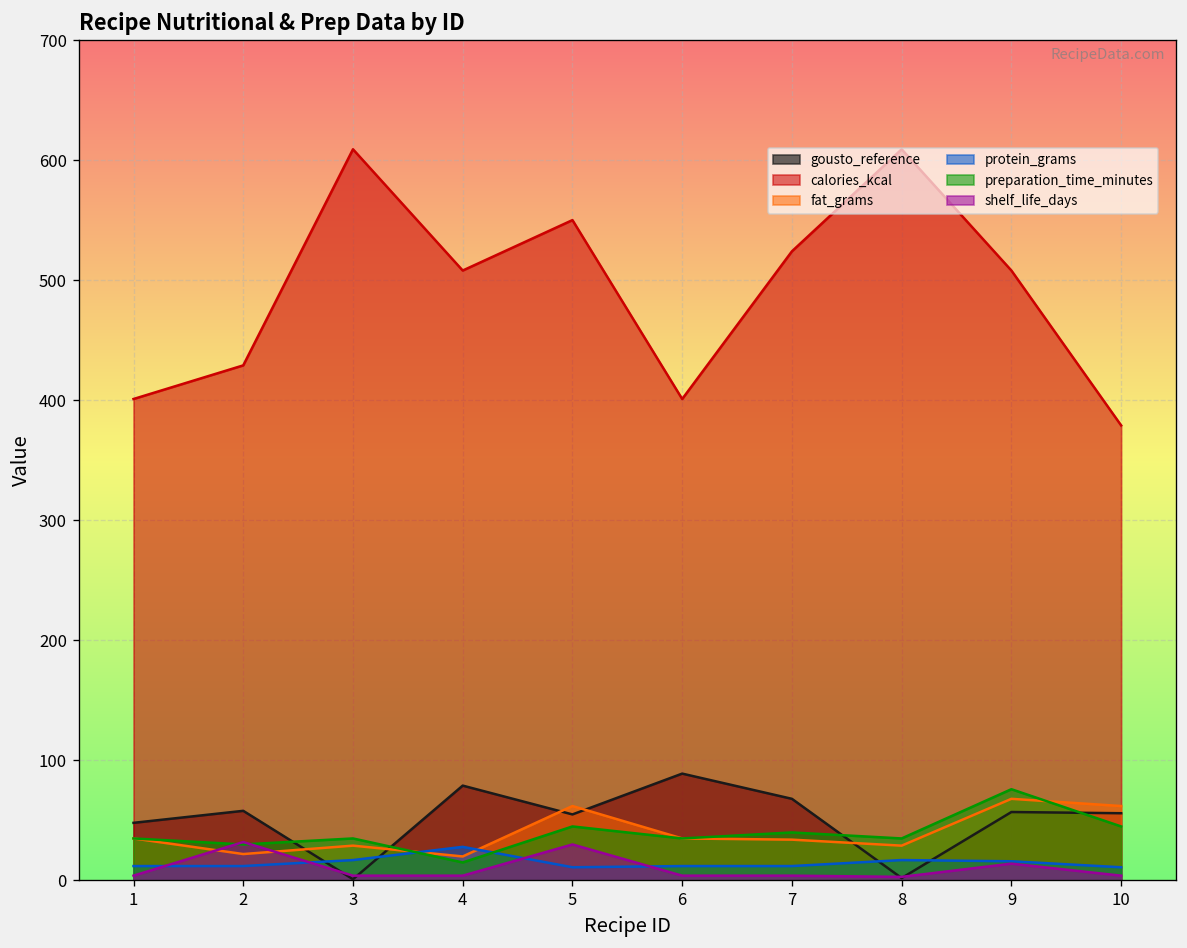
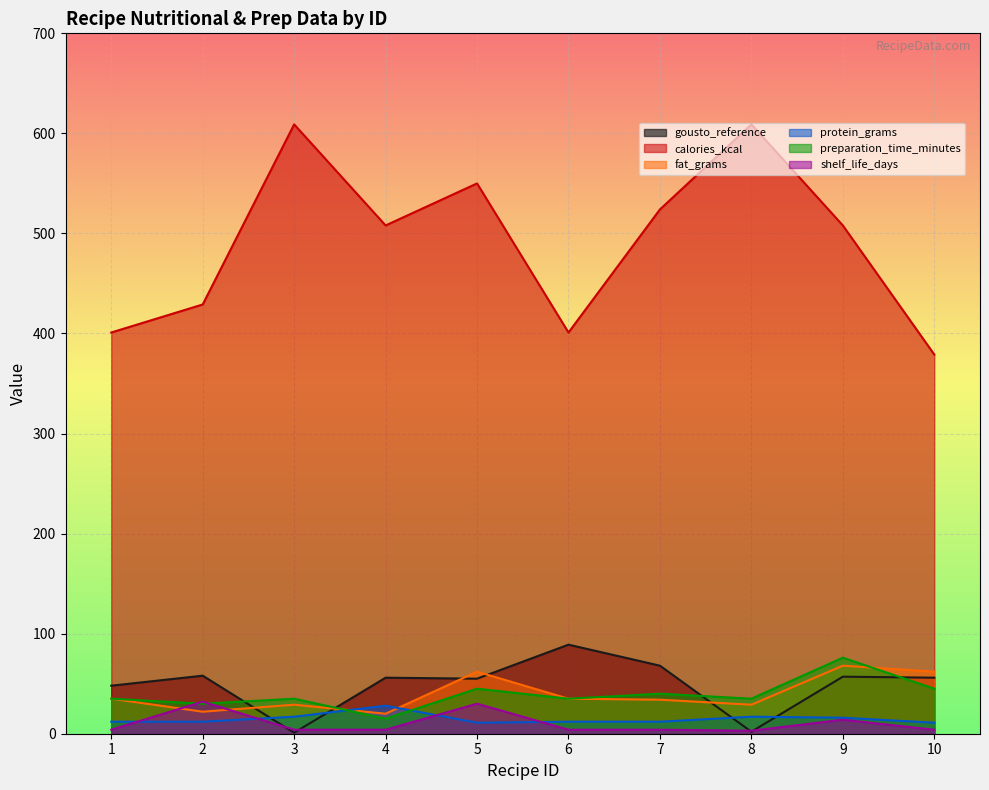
gousto_reference, 4: 79 -> 56
